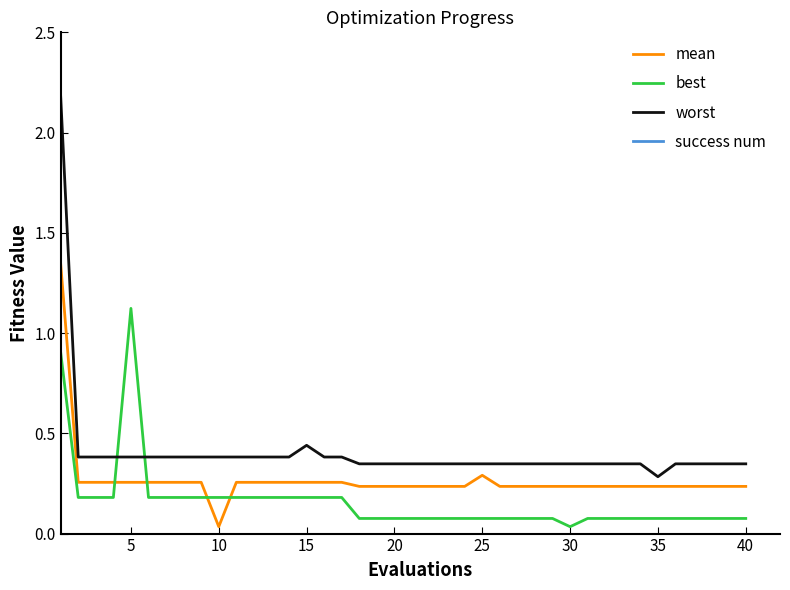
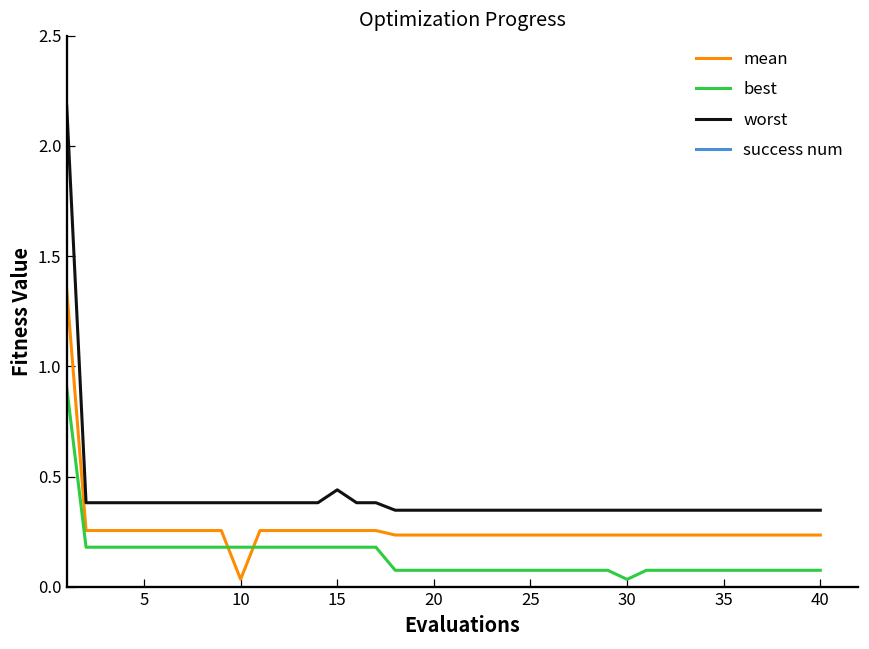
best, 5: 1.12 -> 0.18
mean, 25: 0.29 -> 0.24
worst, 35: 0.28 -> 0.35
